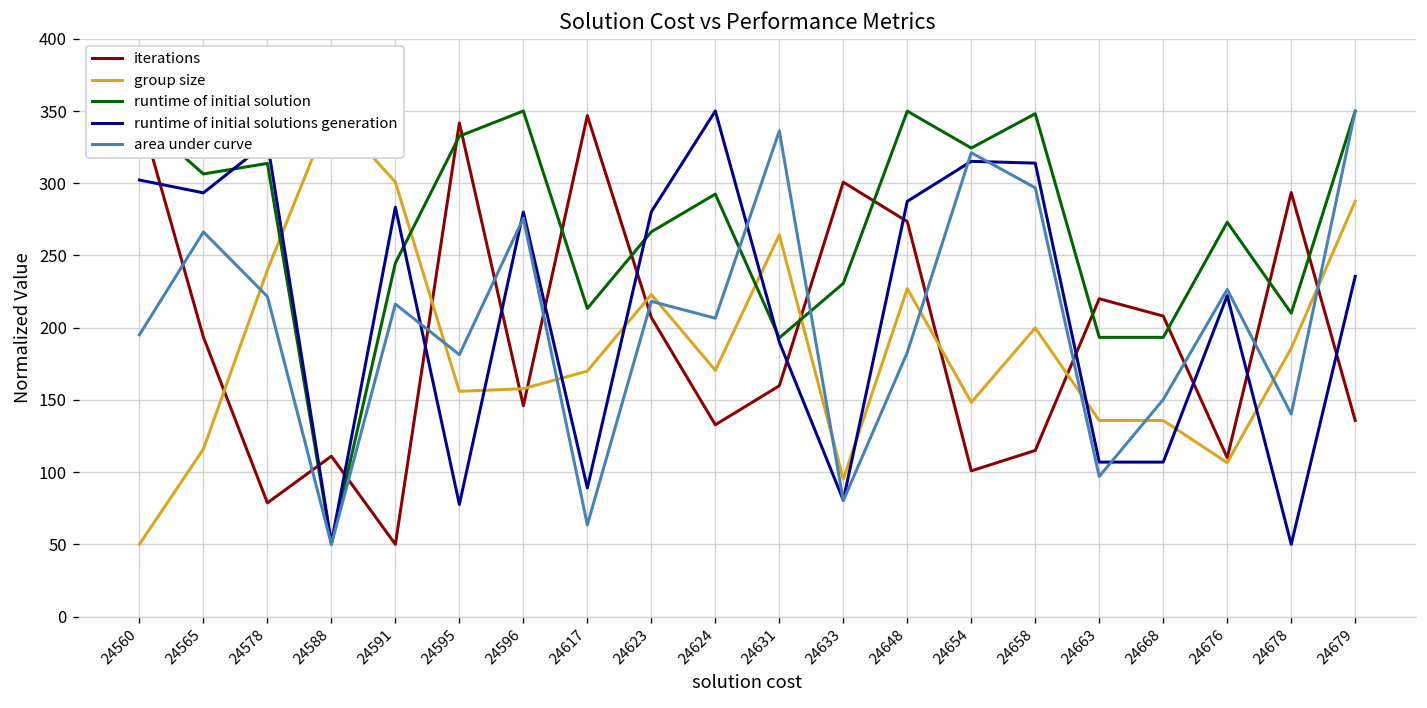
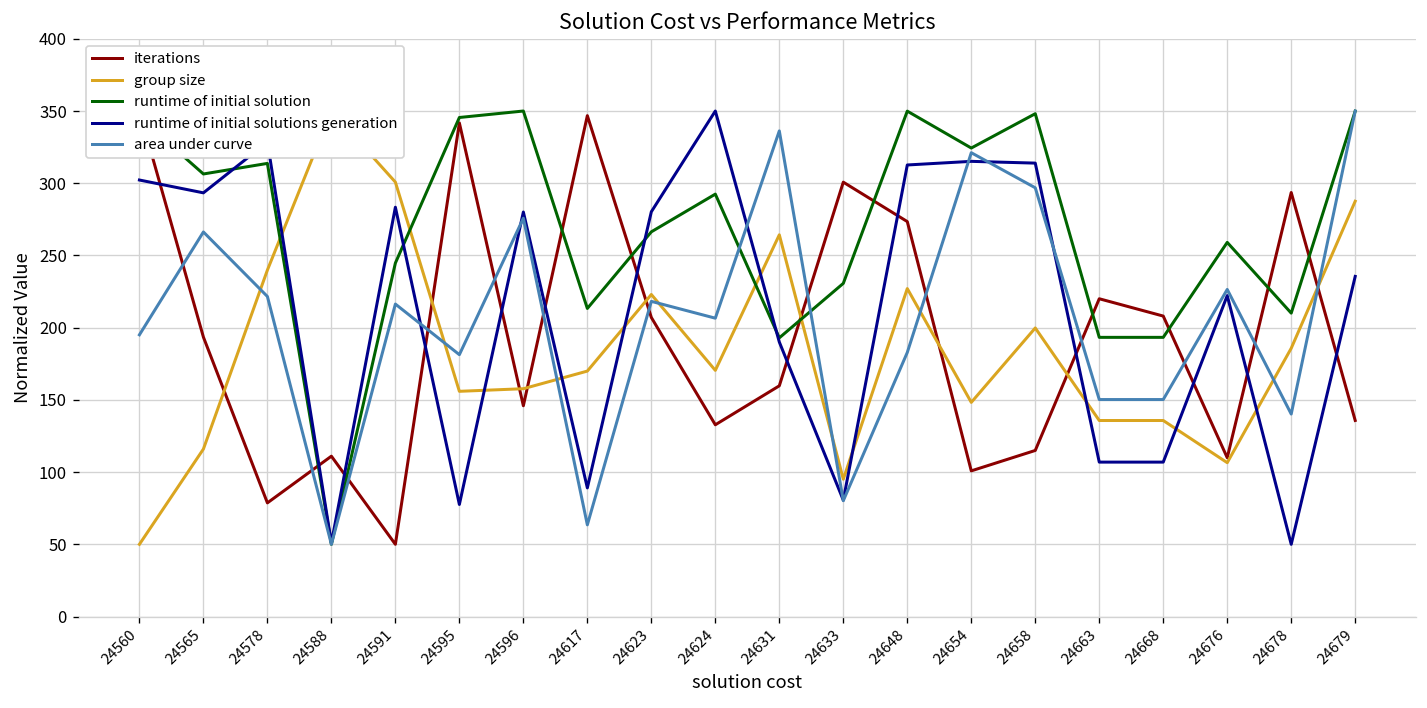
runtime of initial solution, 24595: 333 -> 346
runtime of initial solutions generation, 24648: 287 -> 313
area under curve, 24663: 97 -> 150
runtime of initial solution, 24676: 273 -> 259
